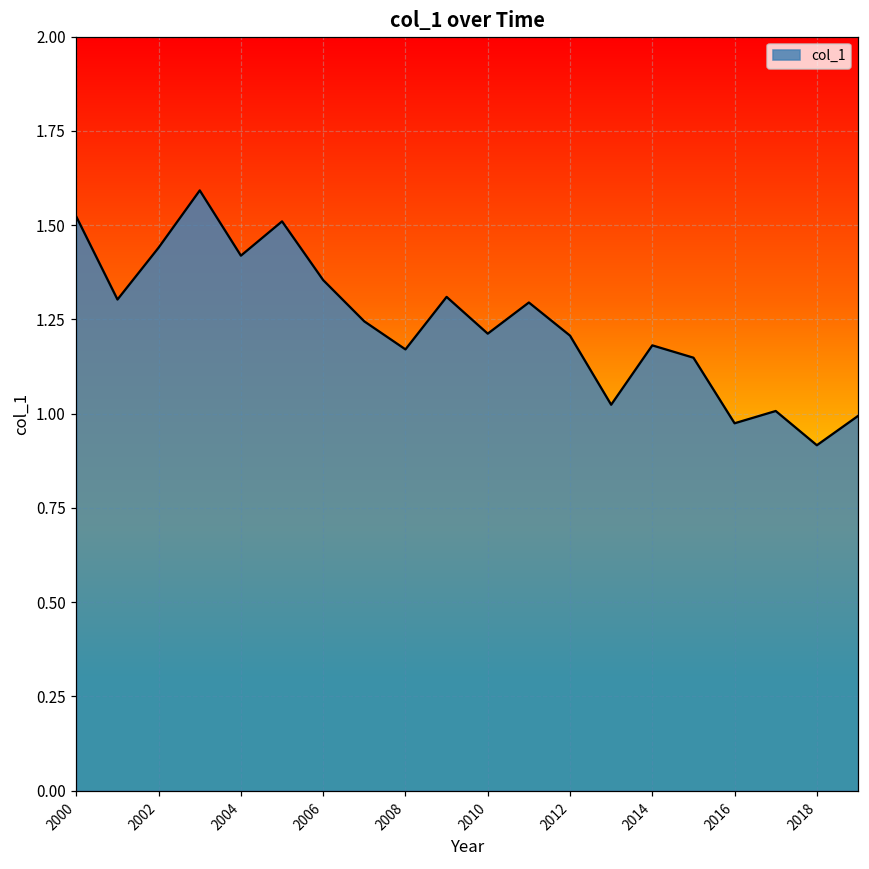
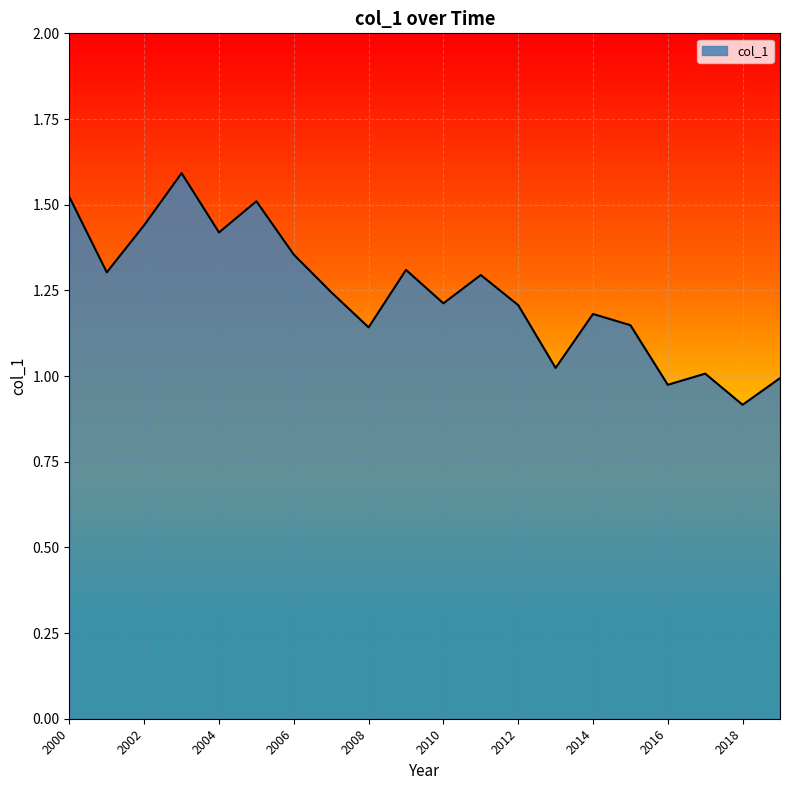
2008: 1.17 -> 1.14
